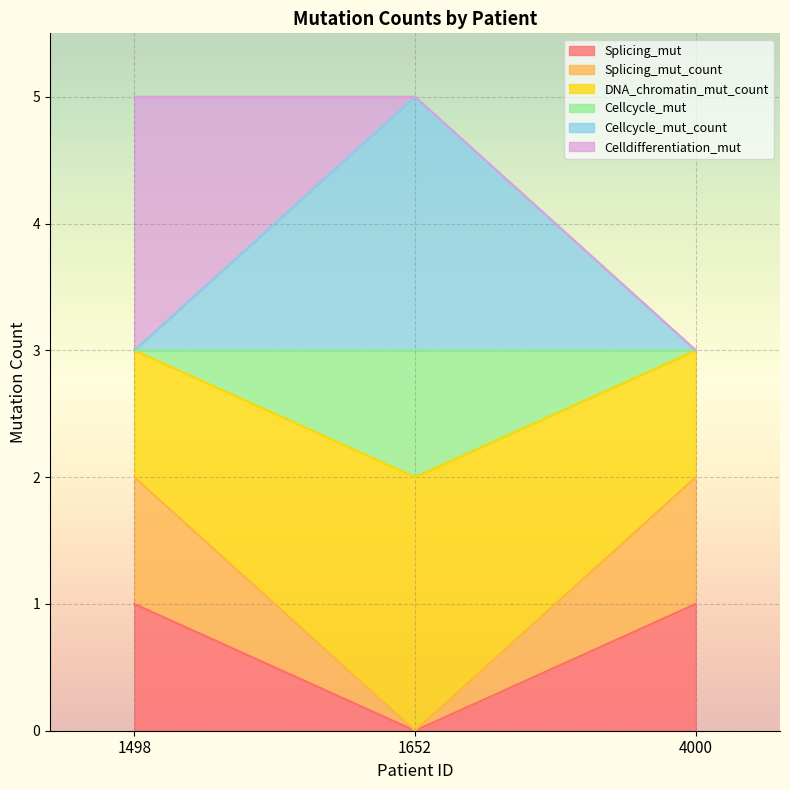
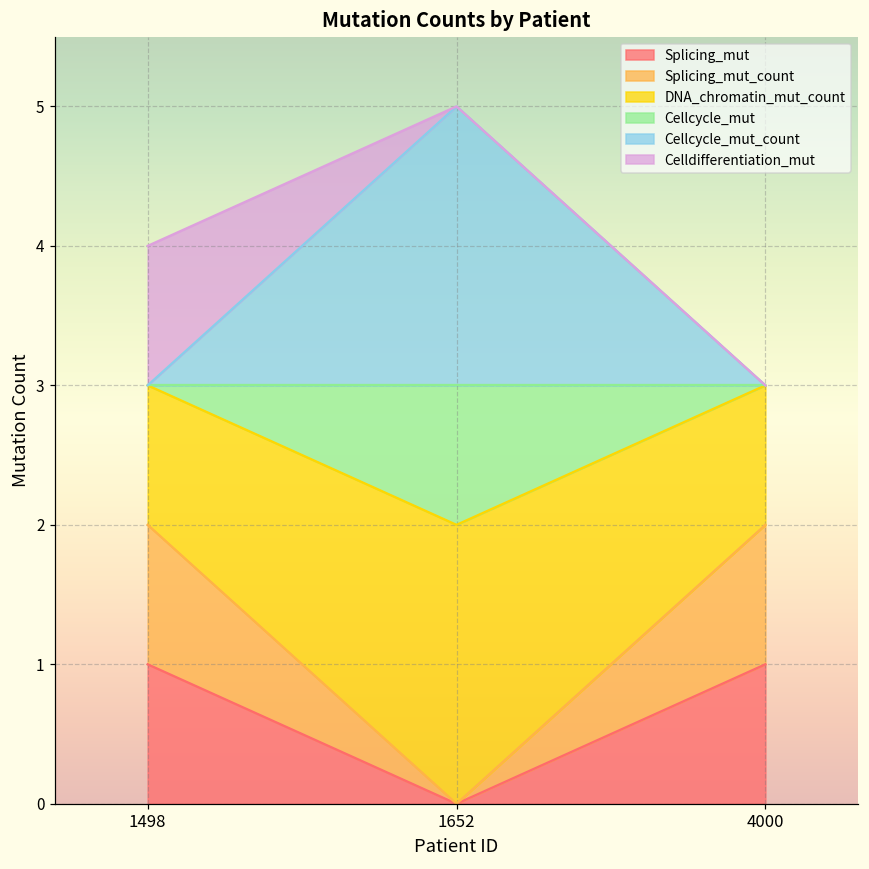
Celldifferentiation_mut, 1498: 2 -> 1
